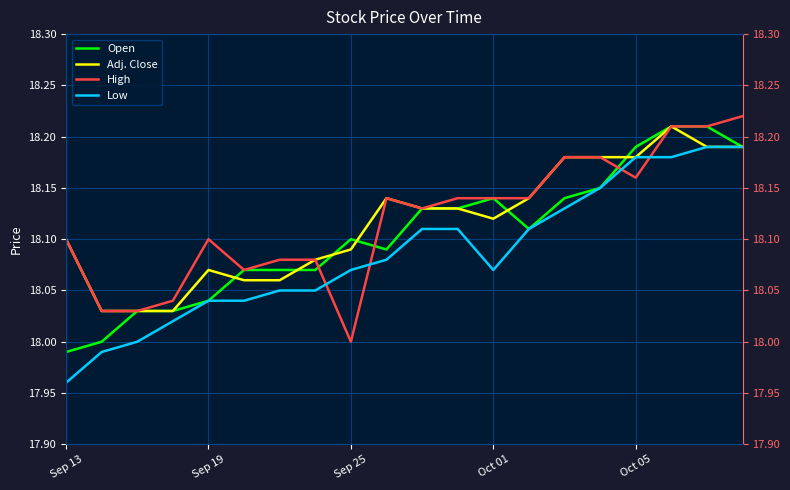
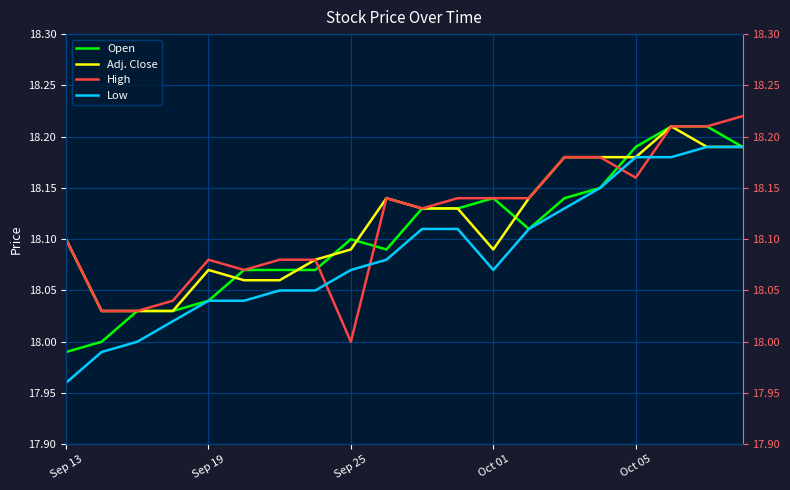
High, Sep 19: 18.10 -> 18.08
Adj. Close, Oct 01: 18.12 -> 18.09
